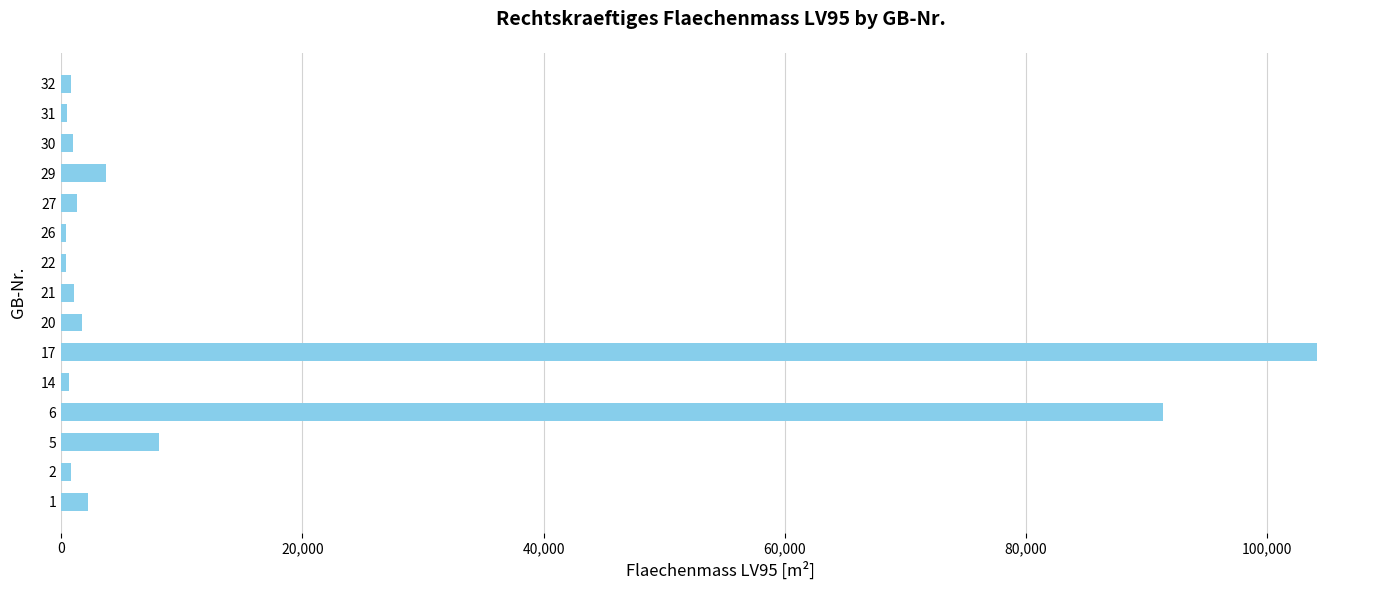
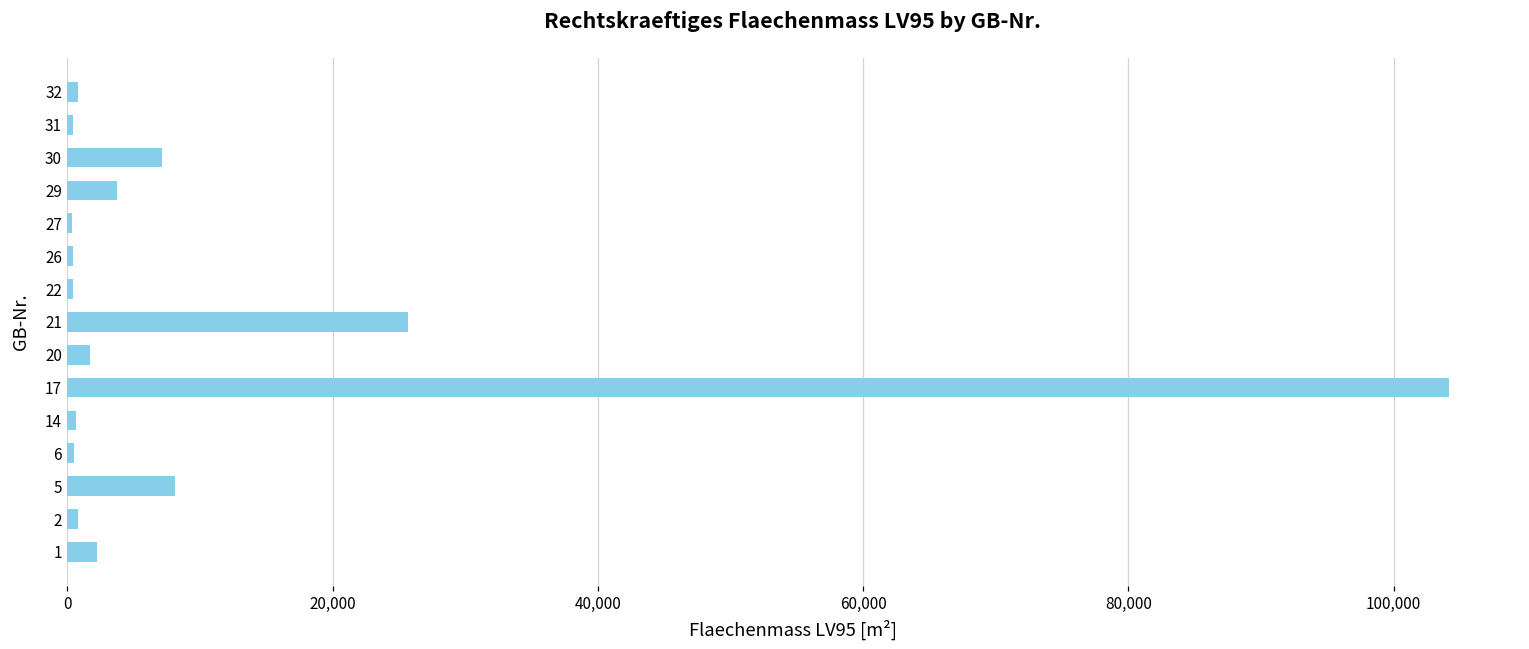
30: 1,000 -> 7,100
27: 1,300 -> 400
21: 1,100 -> 25,700
6: 91,400 -> 500
